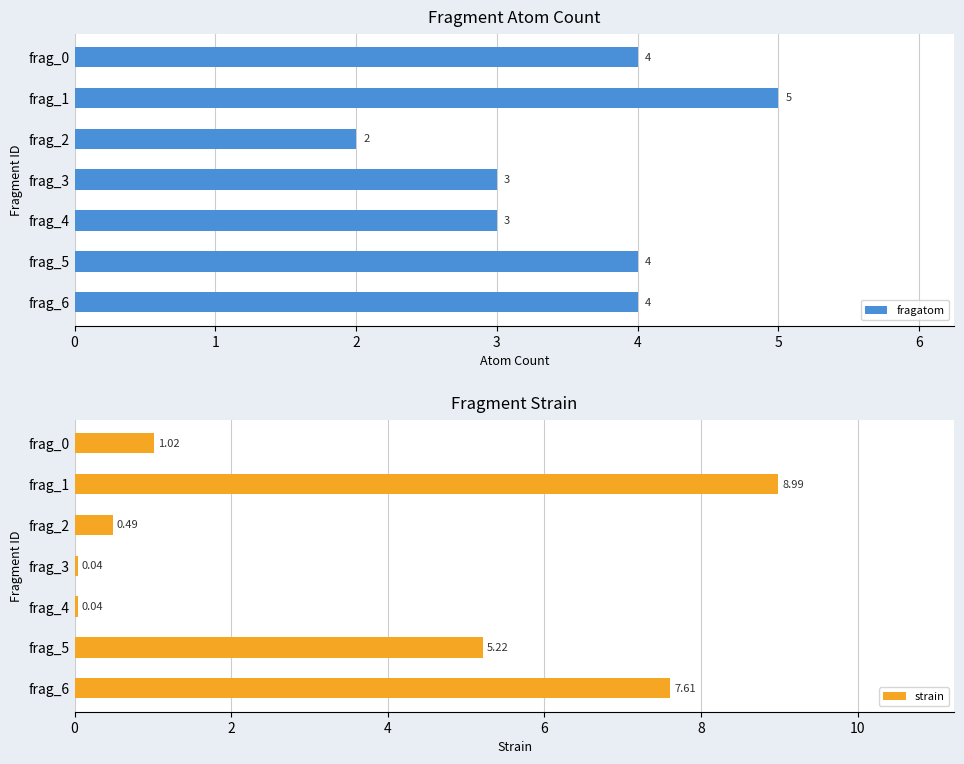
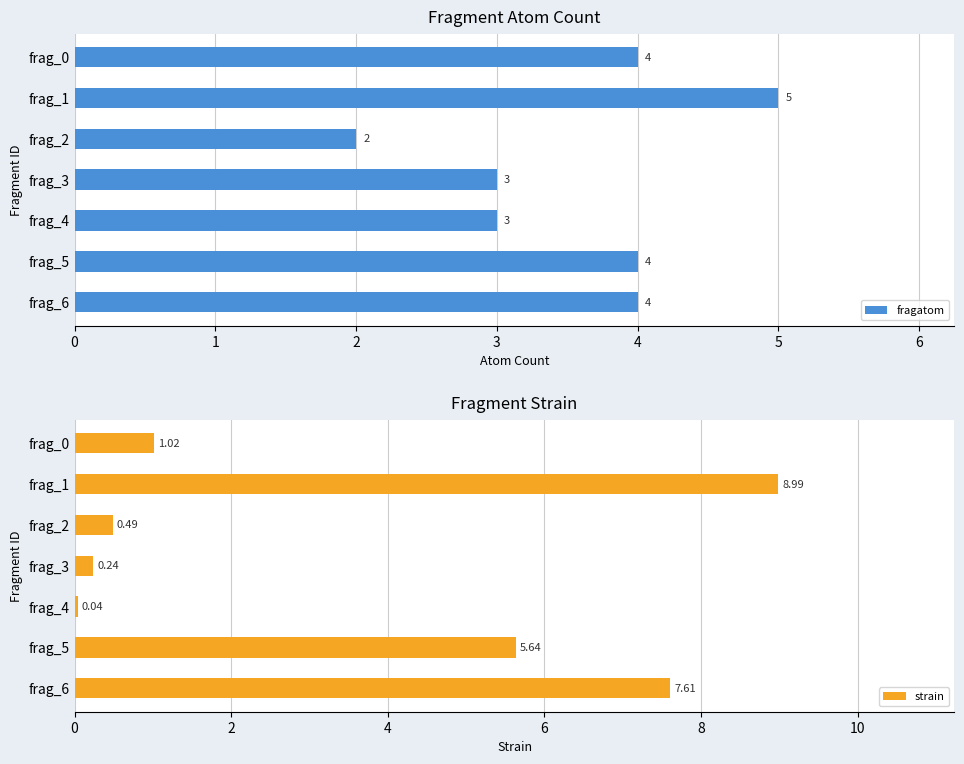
Fragment Strain, frag_3: 0.04 -> 0.24
Fragment Strain, frag_5: 5.22 -> 5.64
